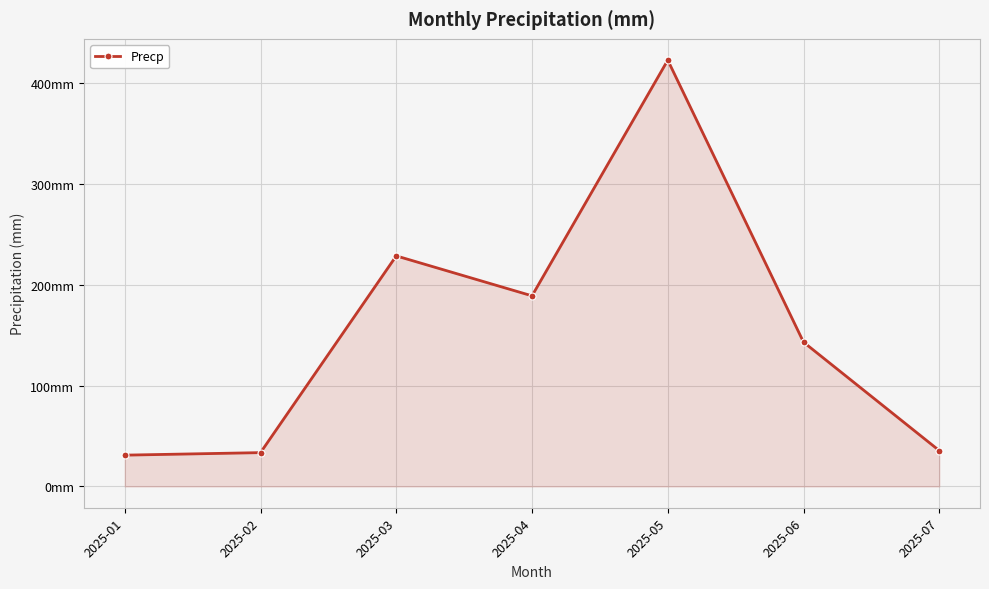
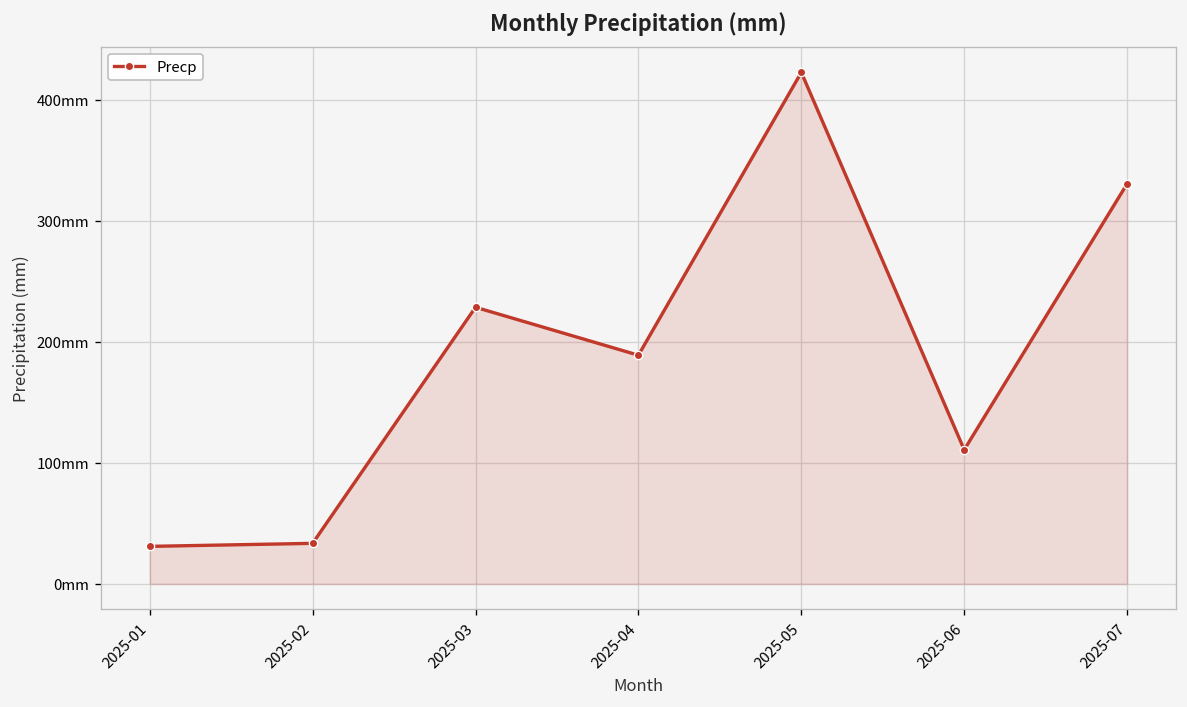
2025-06: 143mm -> 111mm
2025-07: 36mm -> 331mm
